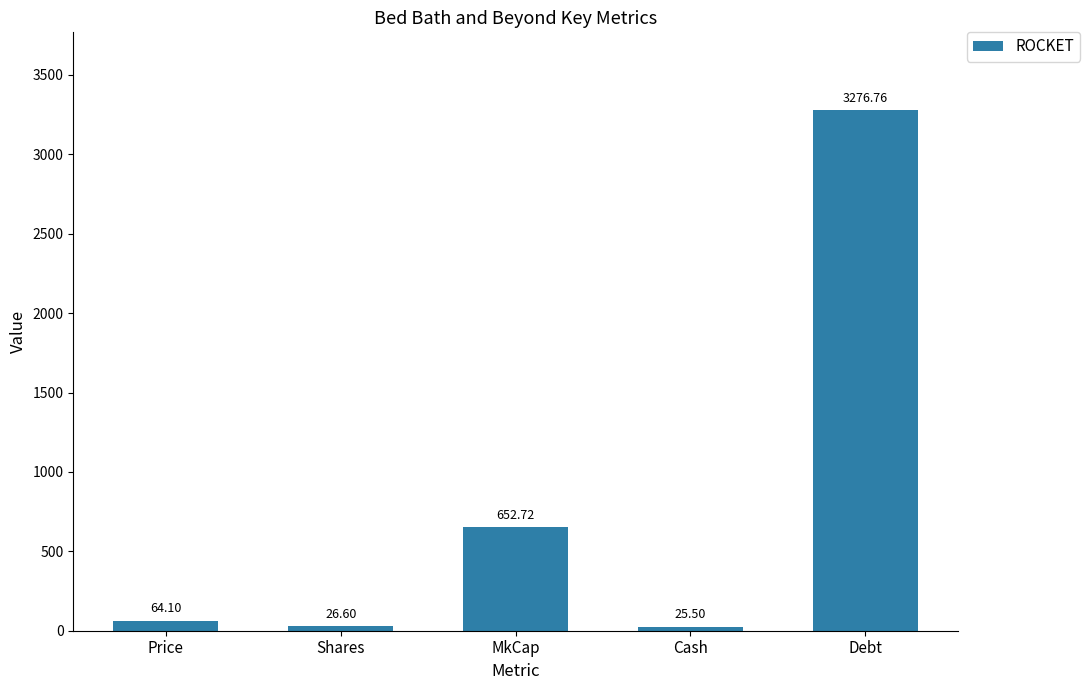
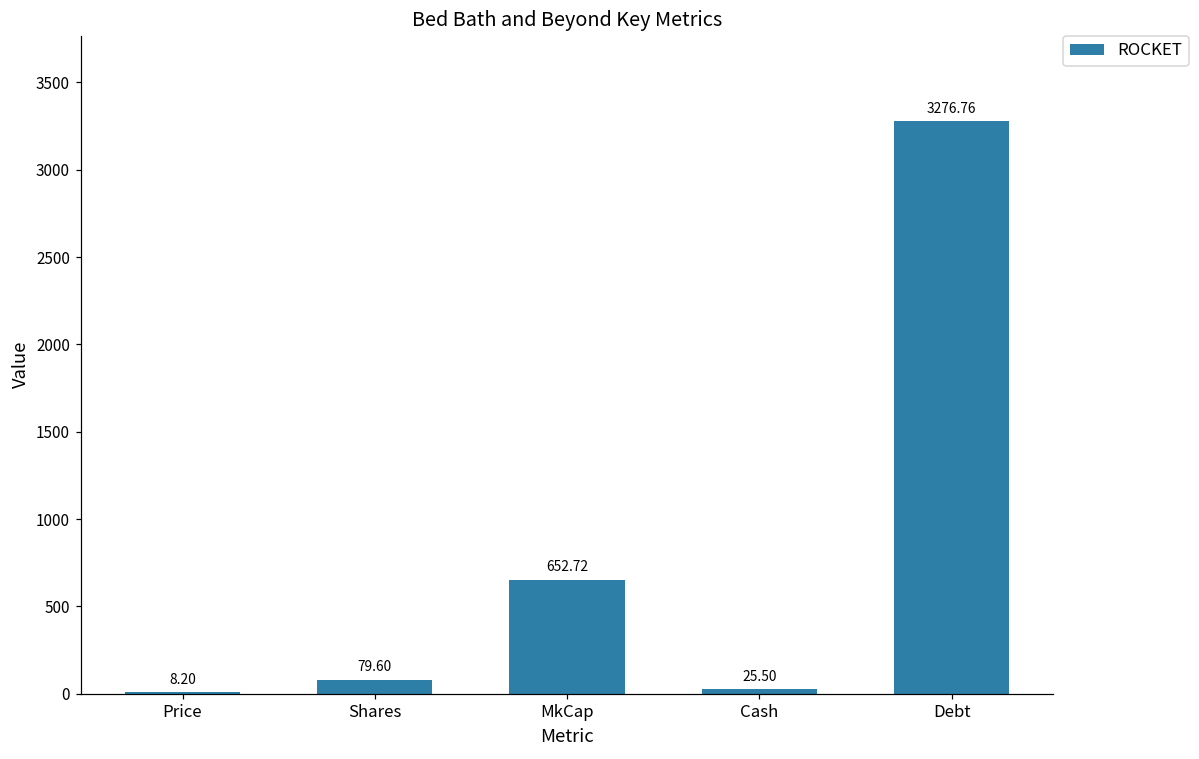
Price: 64.10 -> 8.20
Shares: 26.60 -> 79.60
